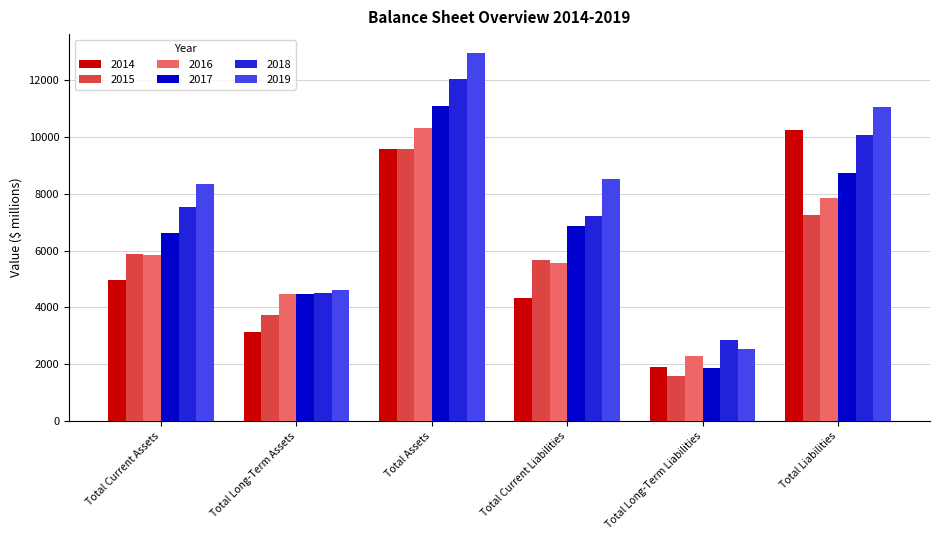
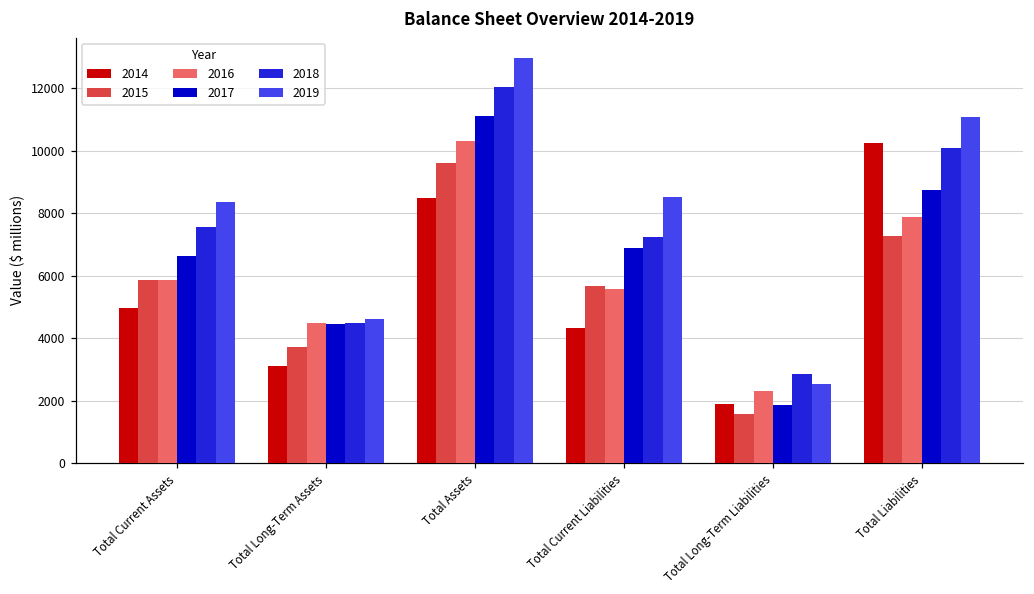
2014, Total Assets: 9600 -> 8500
